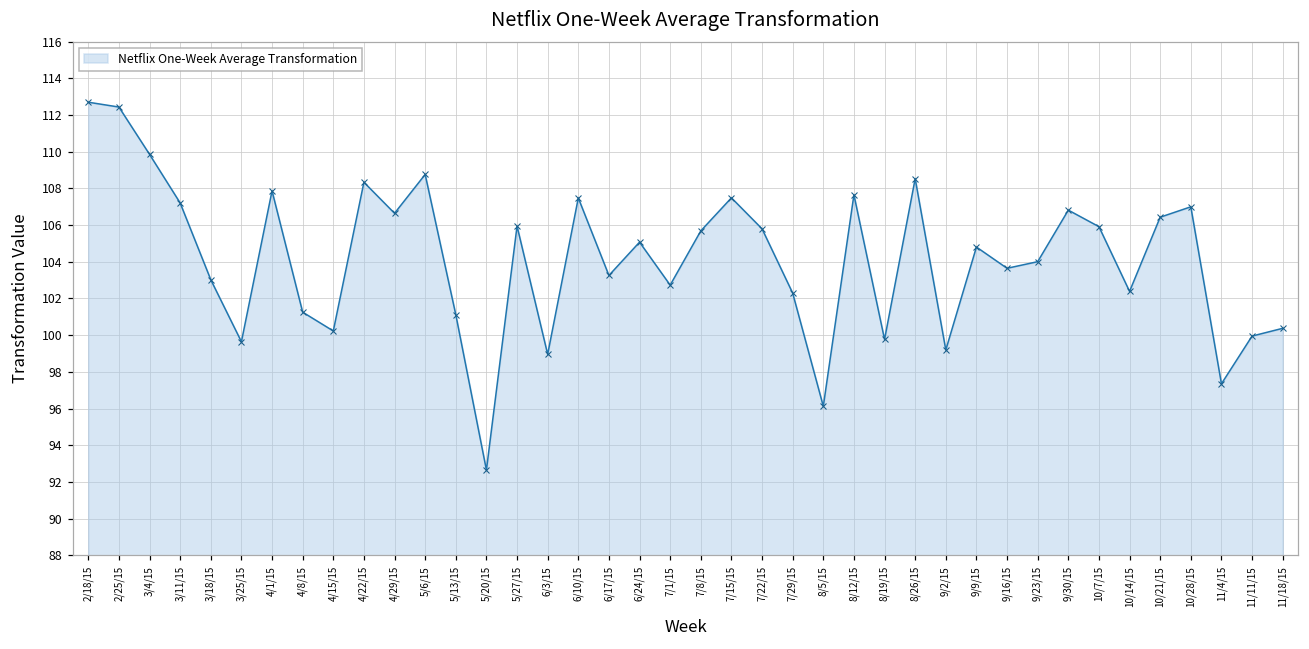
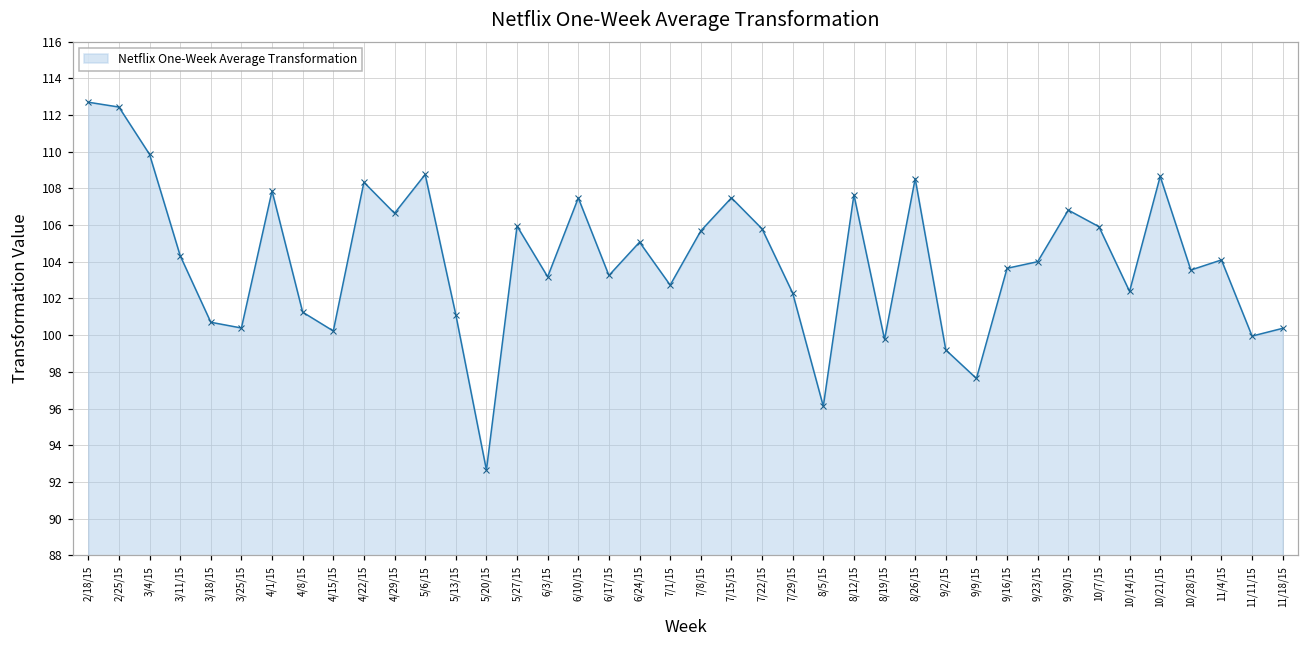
3/11/15: 107.2 -> 104.3
3/18/15: 103.0 -> 100.7
3/25/15: 99.6 -> 100.4
6/3/15: 99.0 -> 103.2
9/9/15: 104.8 -> 97.6
10/21/15: 106.4 -> 108.7
10/28/15: 107.0 -> 103.6
11/4/15: 97.3 -> 104.1
